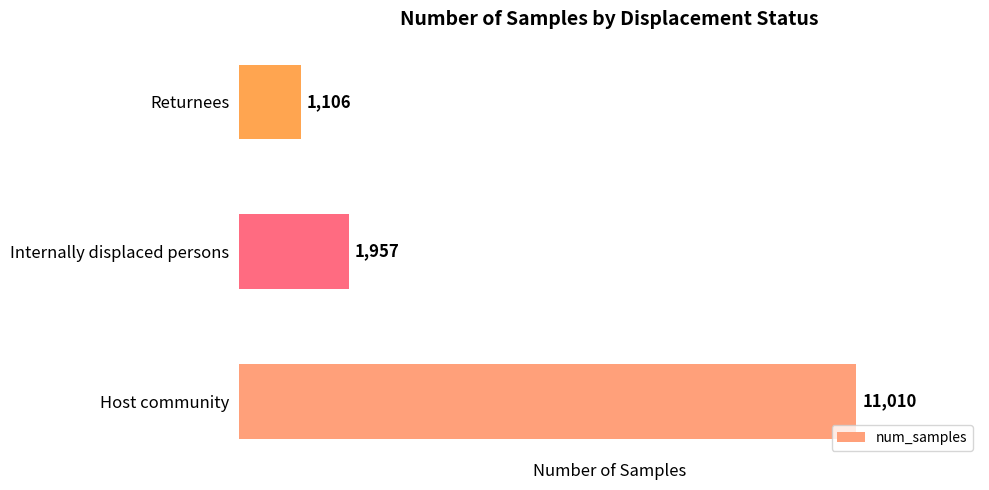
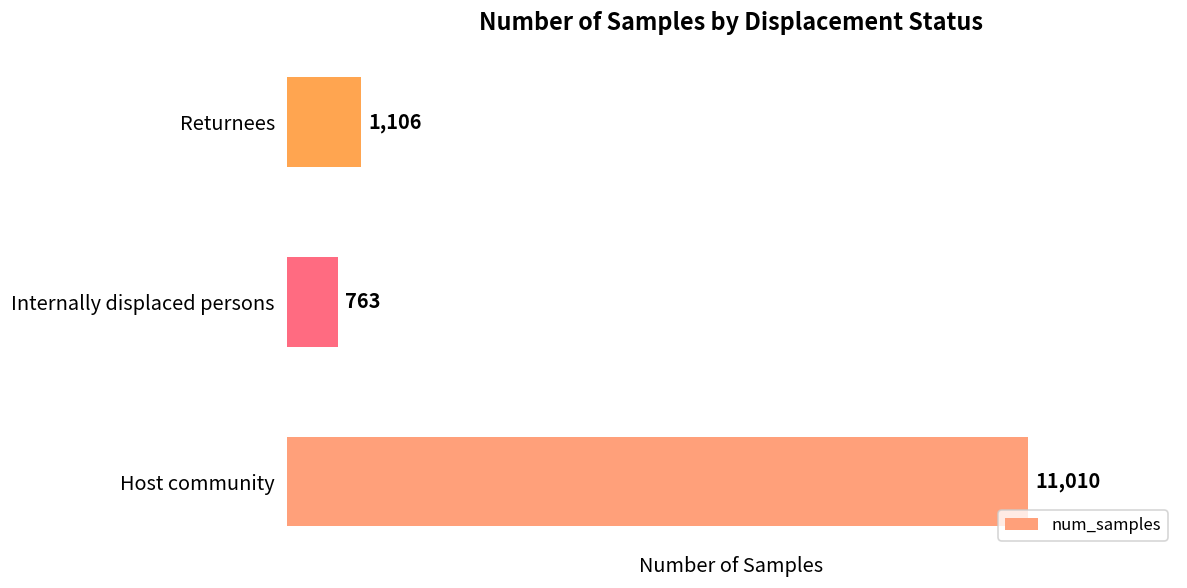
Internally displaced persons: 1,957 -> 763
